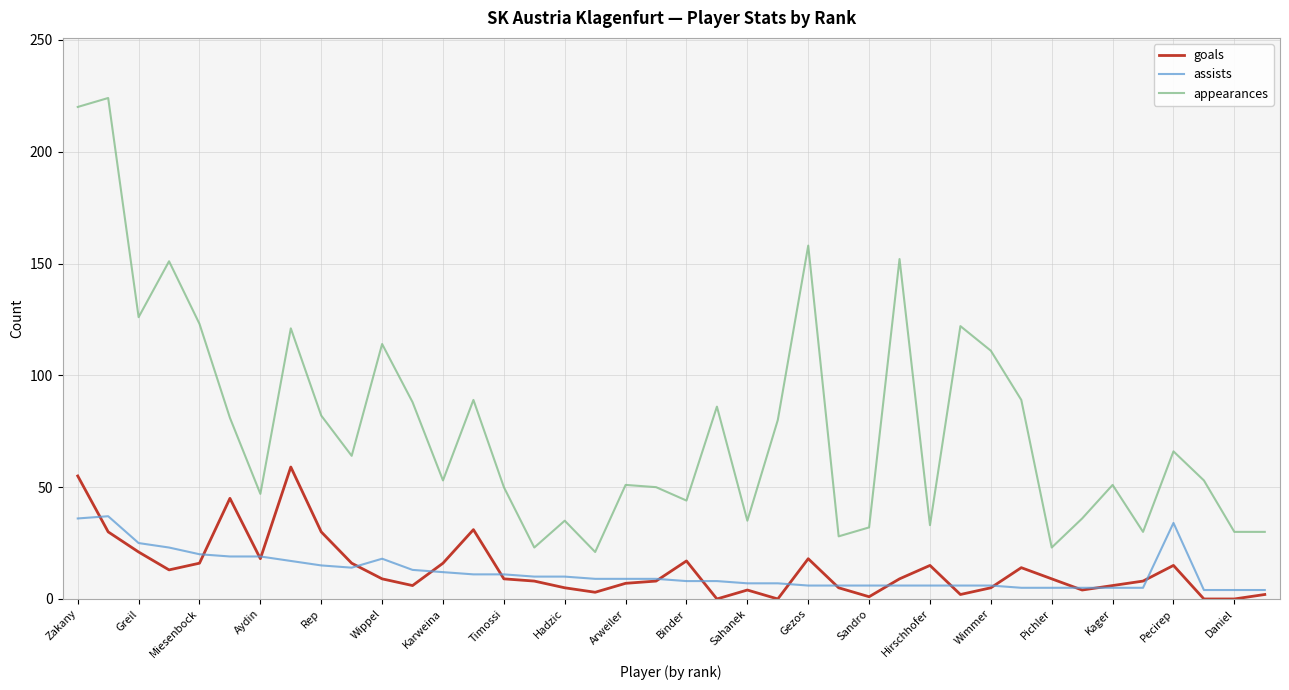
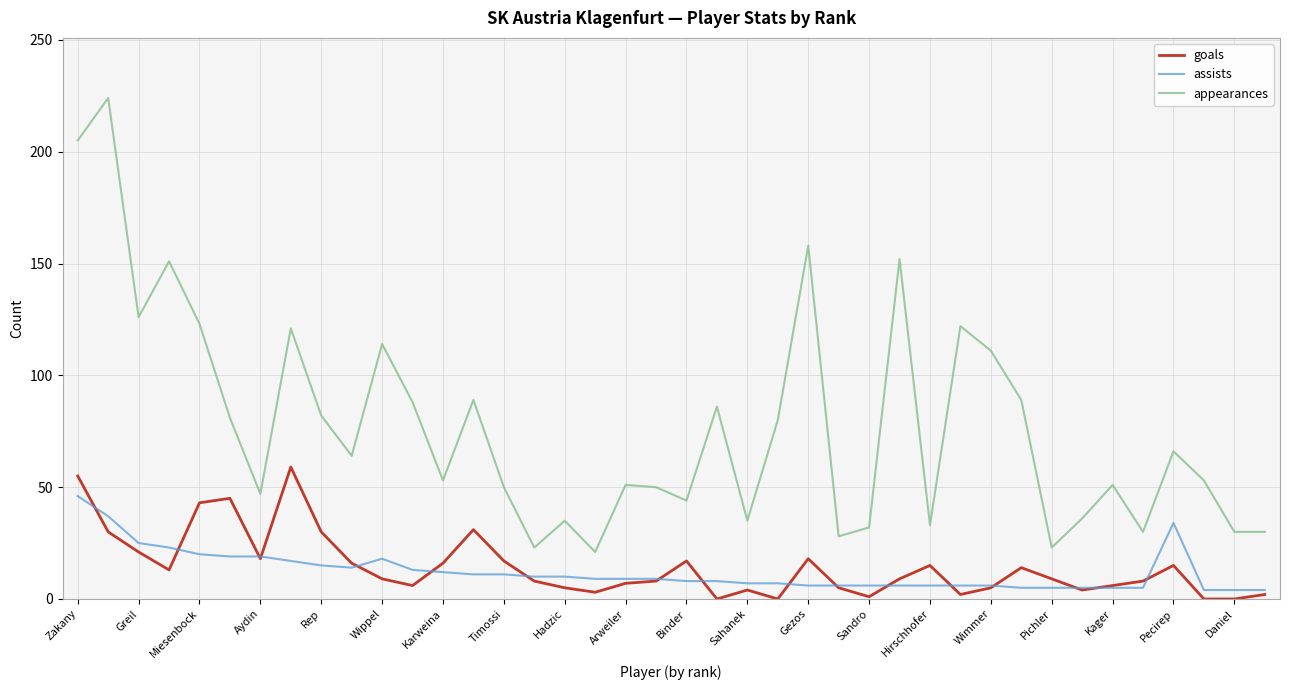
assists, Zakany: 36 -> 46
appearances, Zakany: 220 -> 205
goals, Miesenbock: 16 -> 43
goals, Timossi: 9 -> 17
